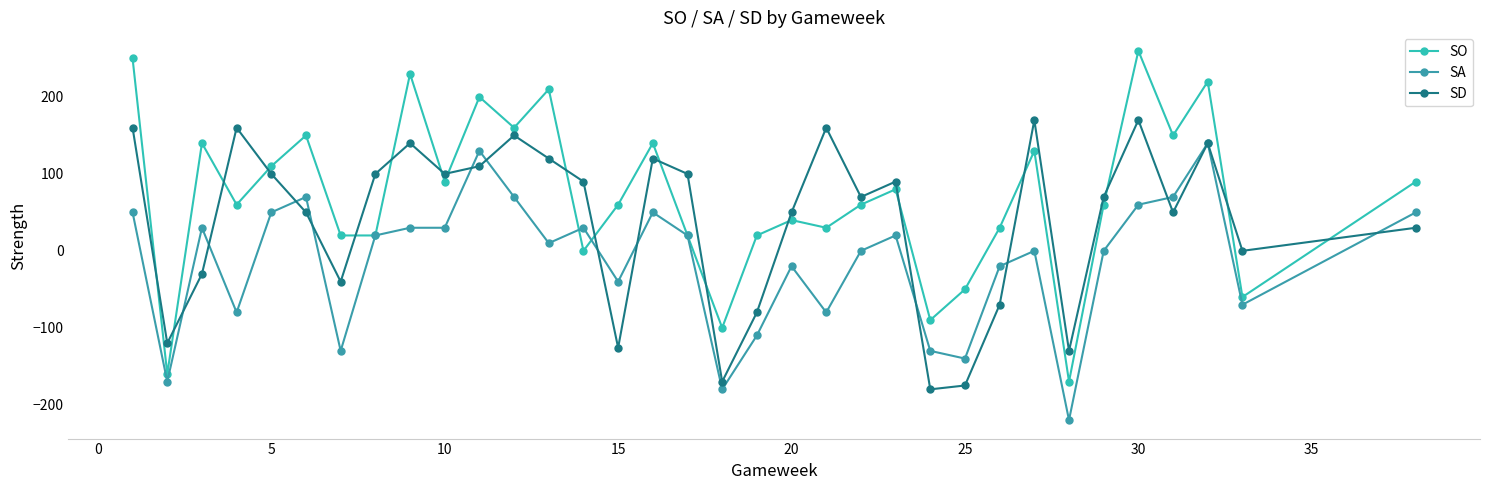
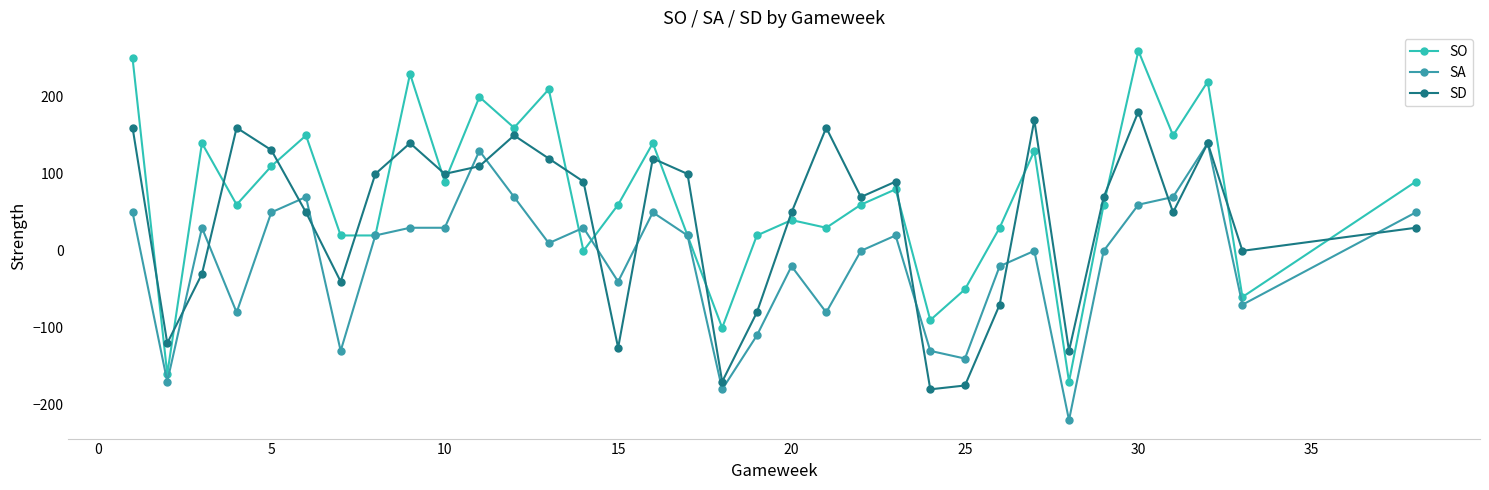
SD, 5: 100 -> 130
SD, 30: 170 -> 180
